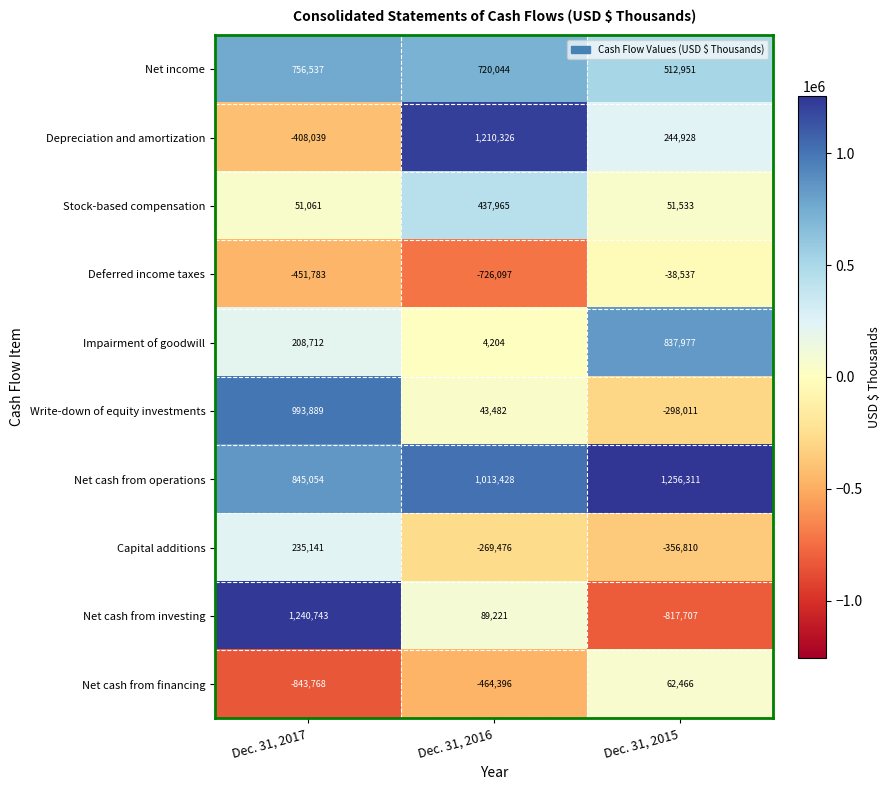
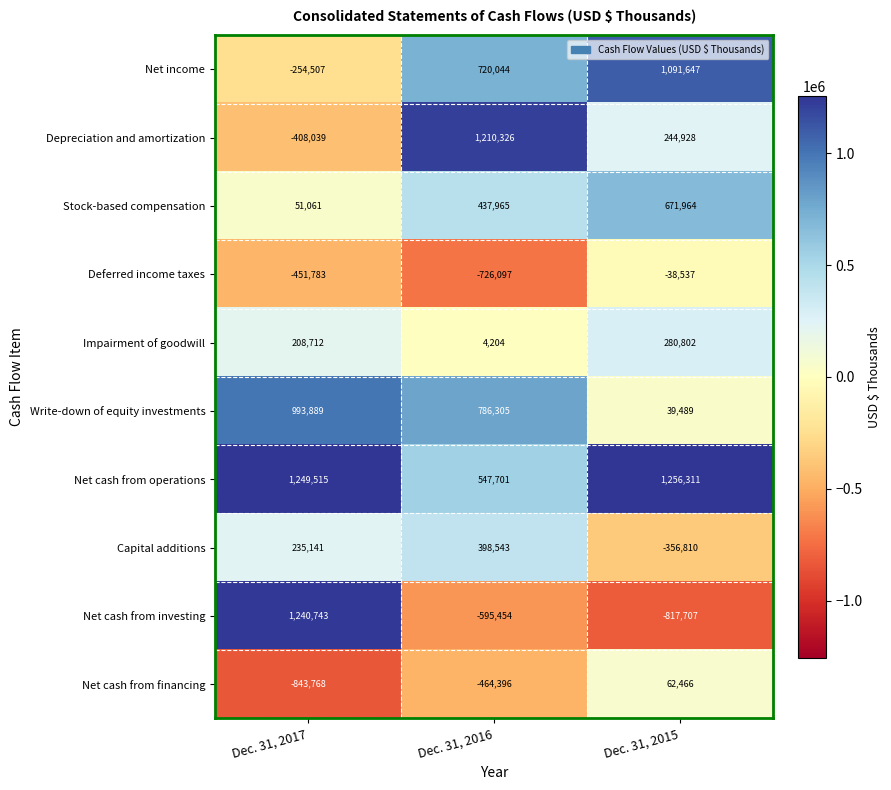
Net income, Dec. 31, 2017: 756,537 -> -254,507
Net income, Dec. 31, 2015: 512,951 -> 1,091,647
Stock-based compensation, Dec. 31, 2015: 51,533 -> 671,964
Impairment of goodwill, Dec. 31, 2015: 837,977 -> 280,802
Write-down of equity investments, Dec. 31, 2016: 43,482 -> 786,305
Write-down of equity investments, Dec. 31, 2015: -298,011 -> 39,489
Net cash from operations, Dec. 31, 2017: 845,054 -> 1,249,515
Net cash from operations, Dec. 31, 2016: 1,013,428 -> 547,701
Capital additions, Dec. 31, 2016: -269,476 -> 398,543
Net cash from investing, Dec. 31, 2016: 89,221 -> -595,454
